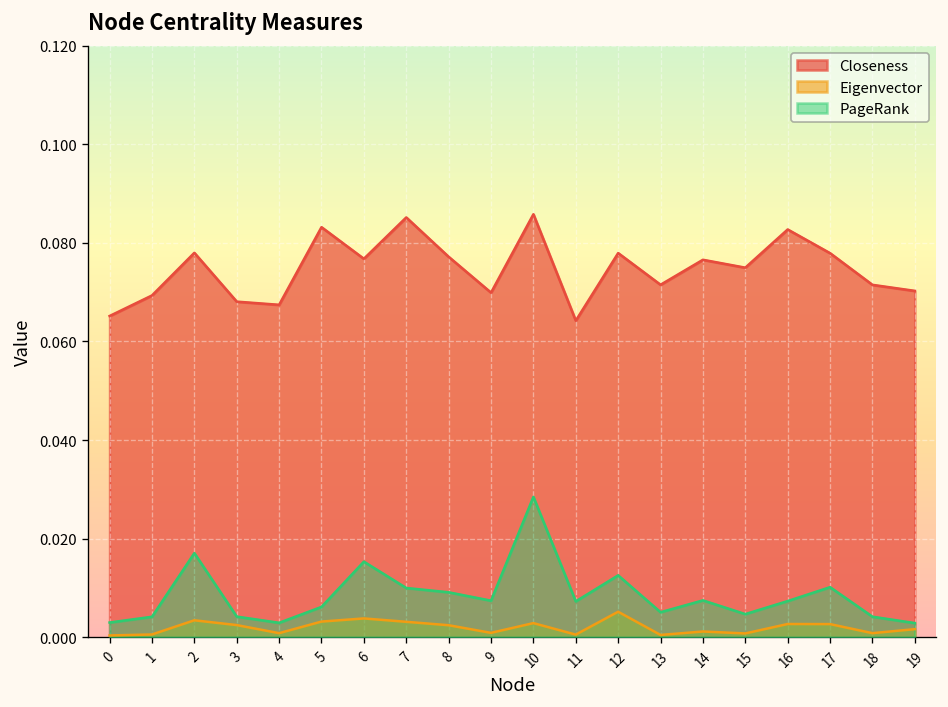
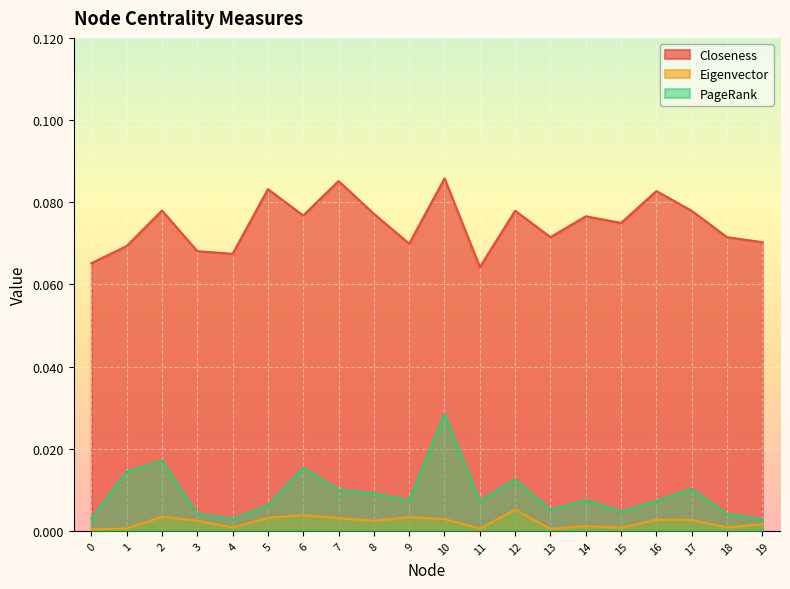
PageRank, 1: 0.004 -> 0.014
Eigenvector, 9: 0.001 -> 0.003
